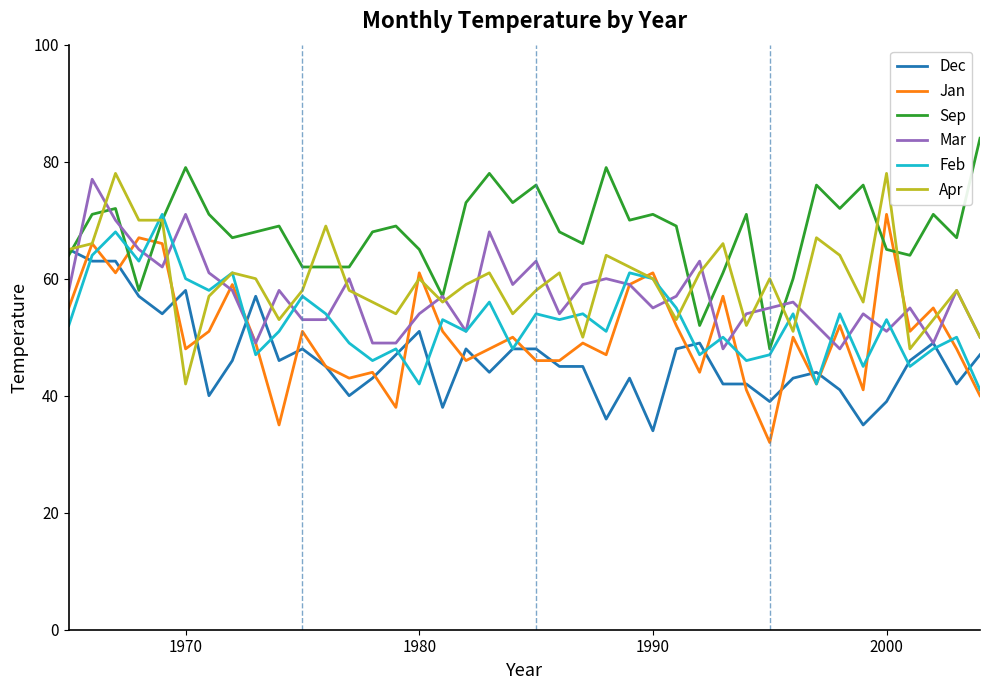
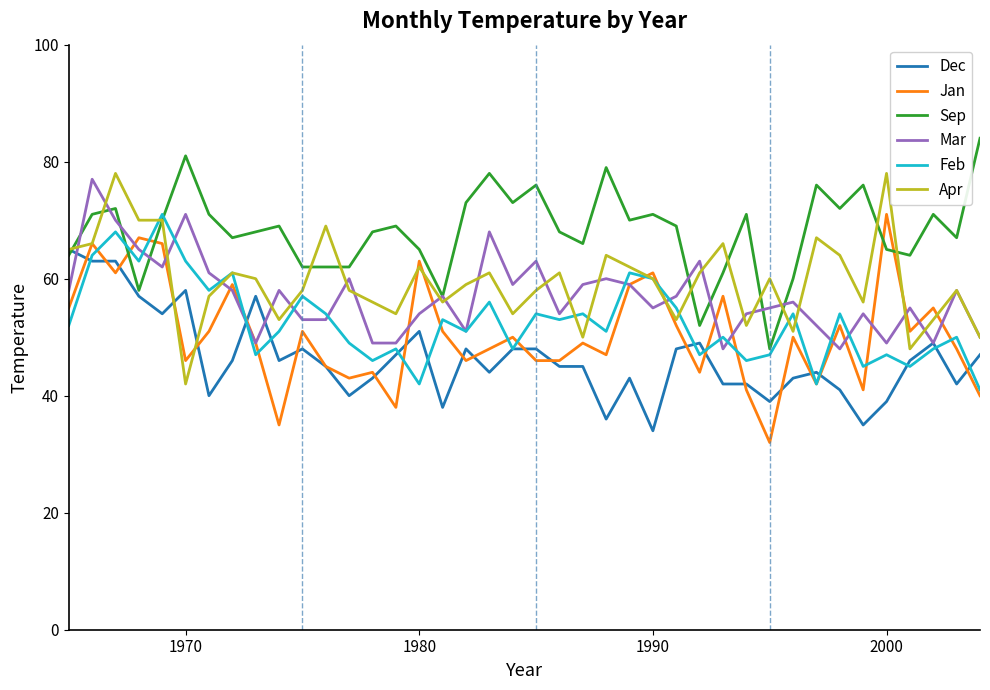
Jan, 1970: 48 -> 46
Sep, 1970: 79 -> 81
Feb, 1970: 60 -> 63
Jan, 1980: 61 -> 63
Apr, 1980: 60 -> 62
Mar, 2000: 51 -> 49
Feb, 2000: 53 -> 47
